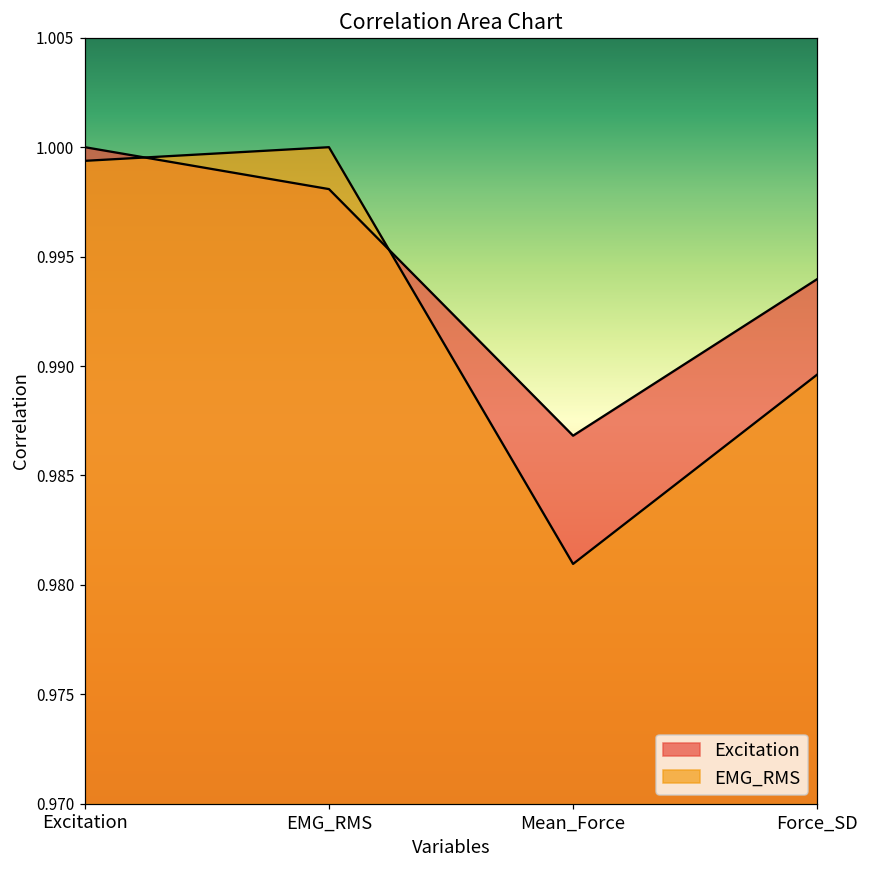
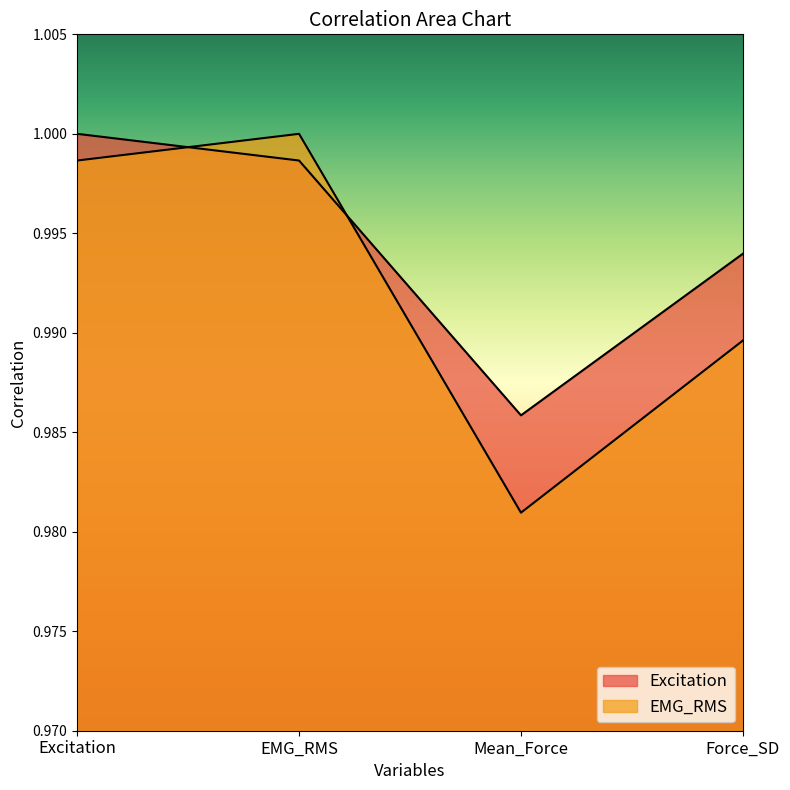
EMG_RMS, Excitation: 0.9994 -> 0.9987
Excitation, EMG_RMS: 0.9981 -> 0.9987
Excitation, Mean_Force: 0.9868 -> 0.9859
